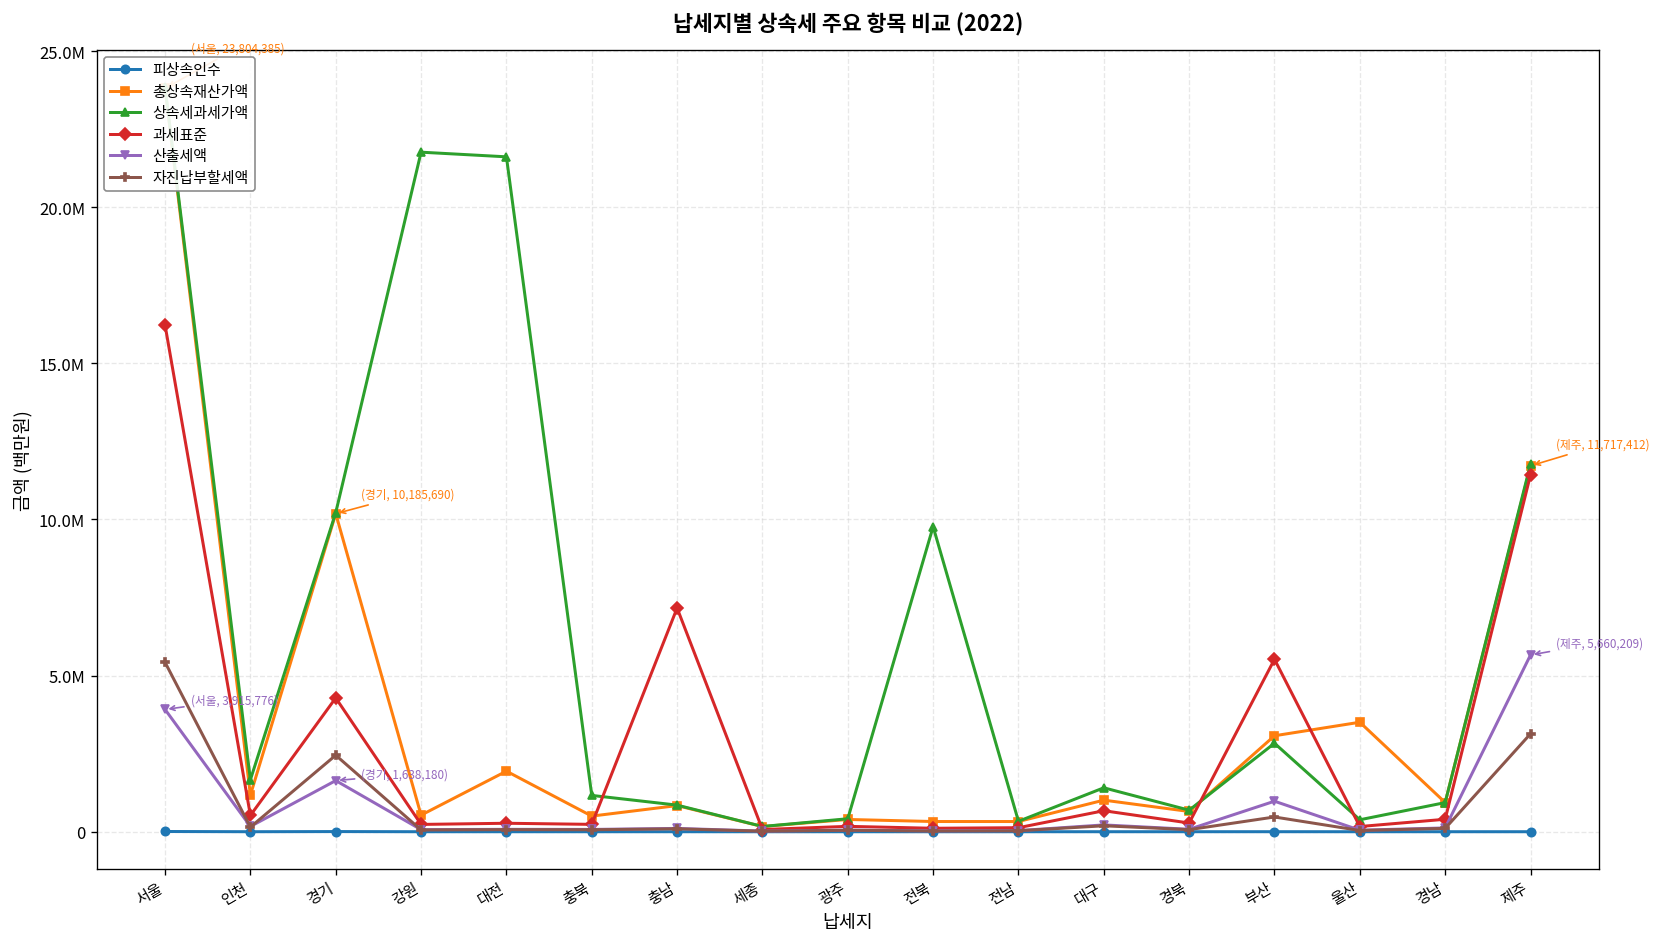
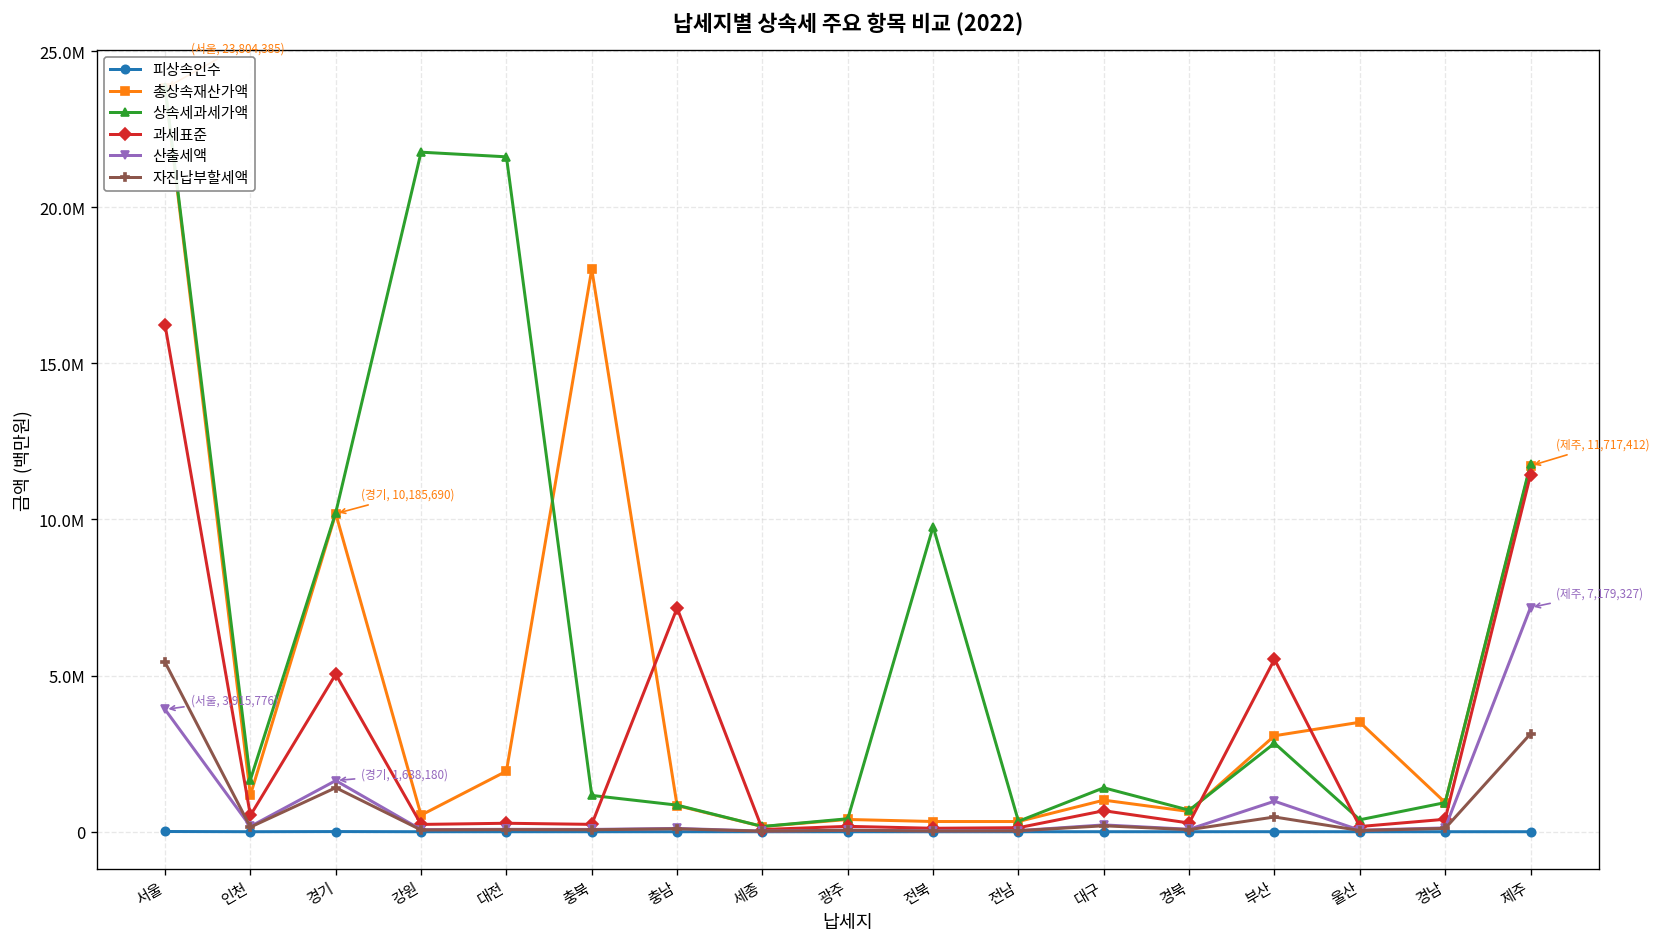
과세표준, 경기: 4300000 -> 5000000
자진납부할세액, 경기: 2400000 -> 1400000
총상속재산가액, 충북: 500000 -> 18000000
산출세액, 제주: 5,660,209 -> 7,179,327
